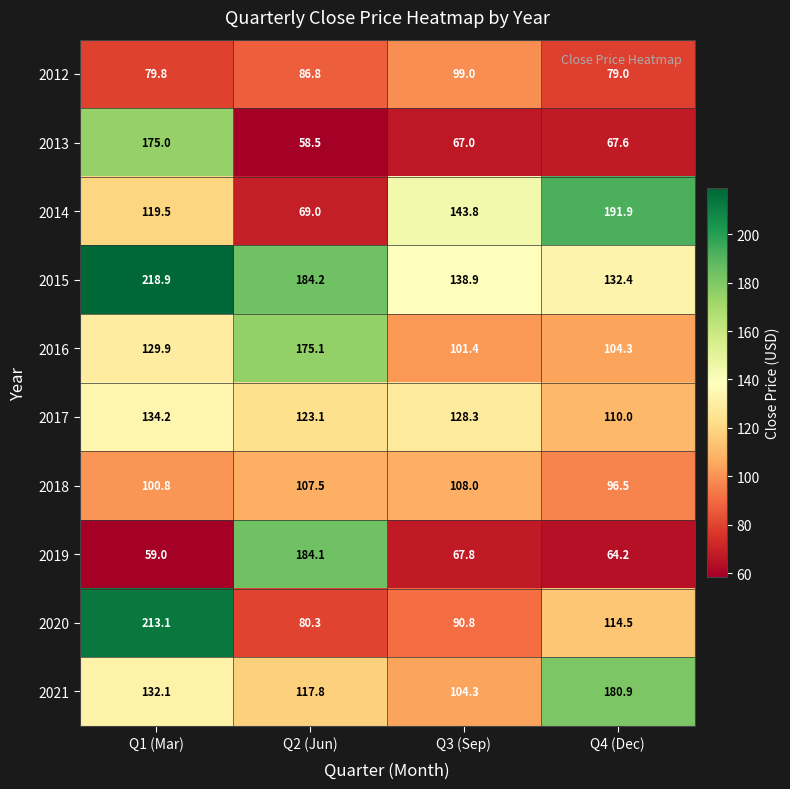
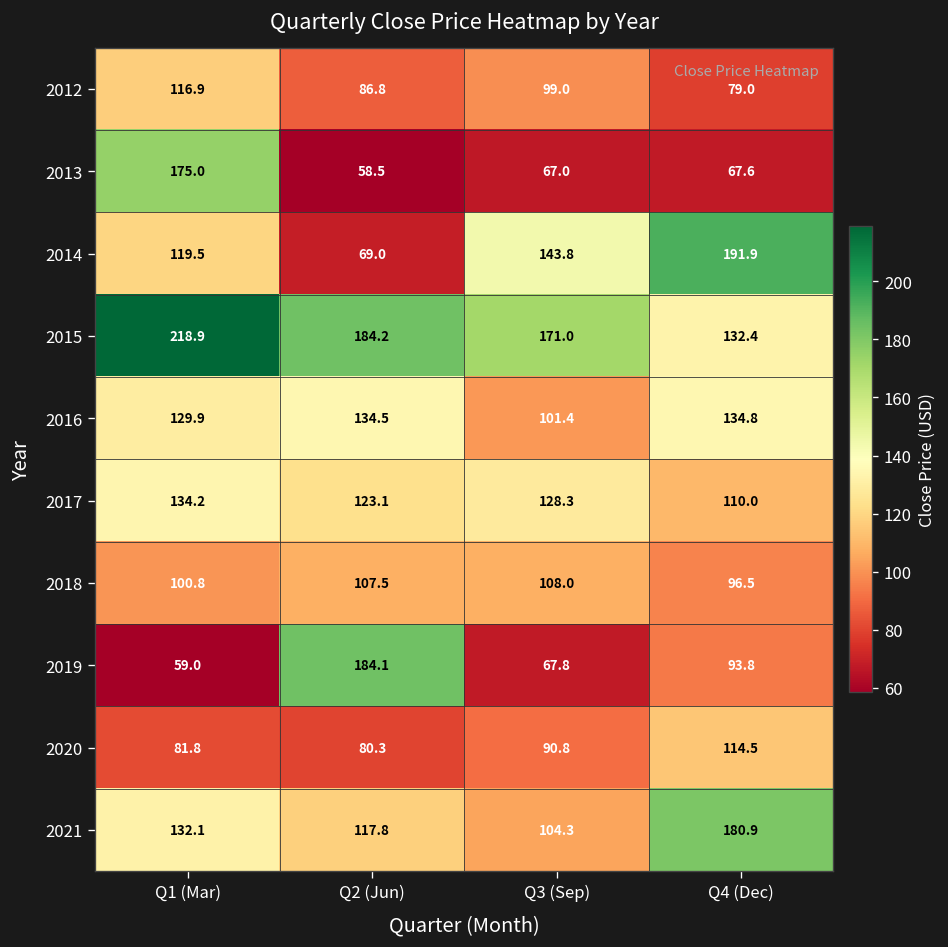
2012, Q1 (Mar): 79.8 -> 116.9
2015, Q3 (Sep): 138.9 -> 171.0
2016, Q2 (Jun): 175.1 -> 134.5
2016, Q4 (Dec): 104.3 -> 134.8
2019, Q4 (Dec): 64.2 -> 93.8
2020, Q1 (Mar): 213.1 -> 81.8
